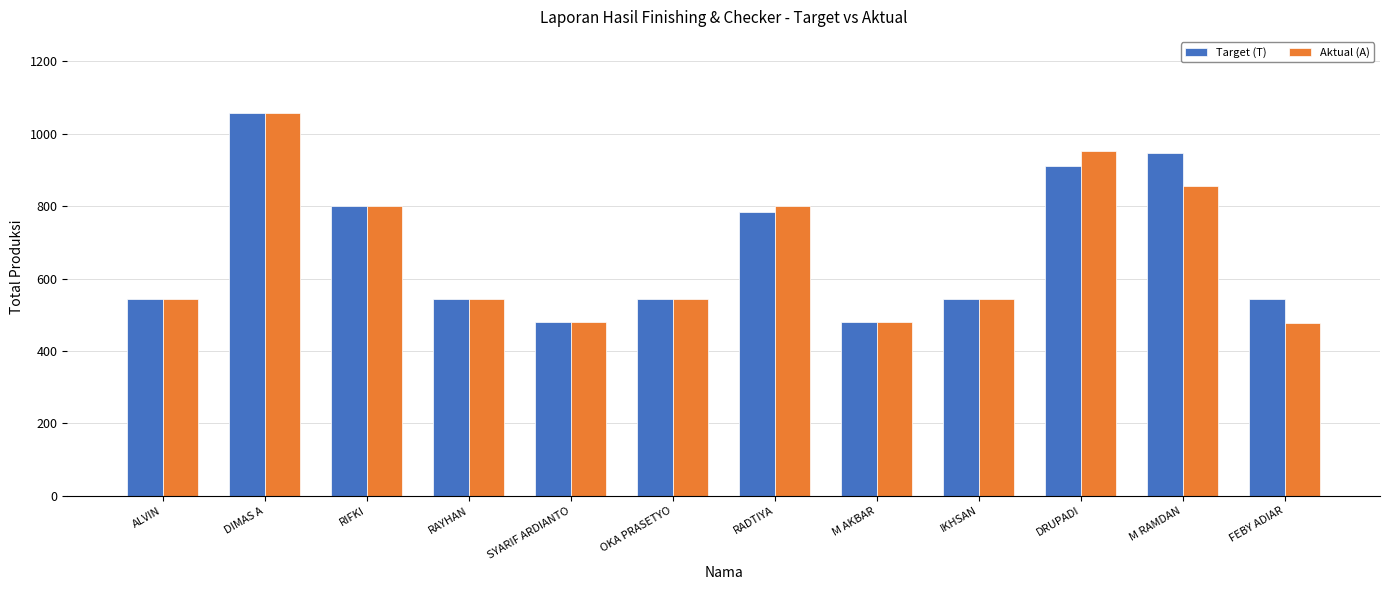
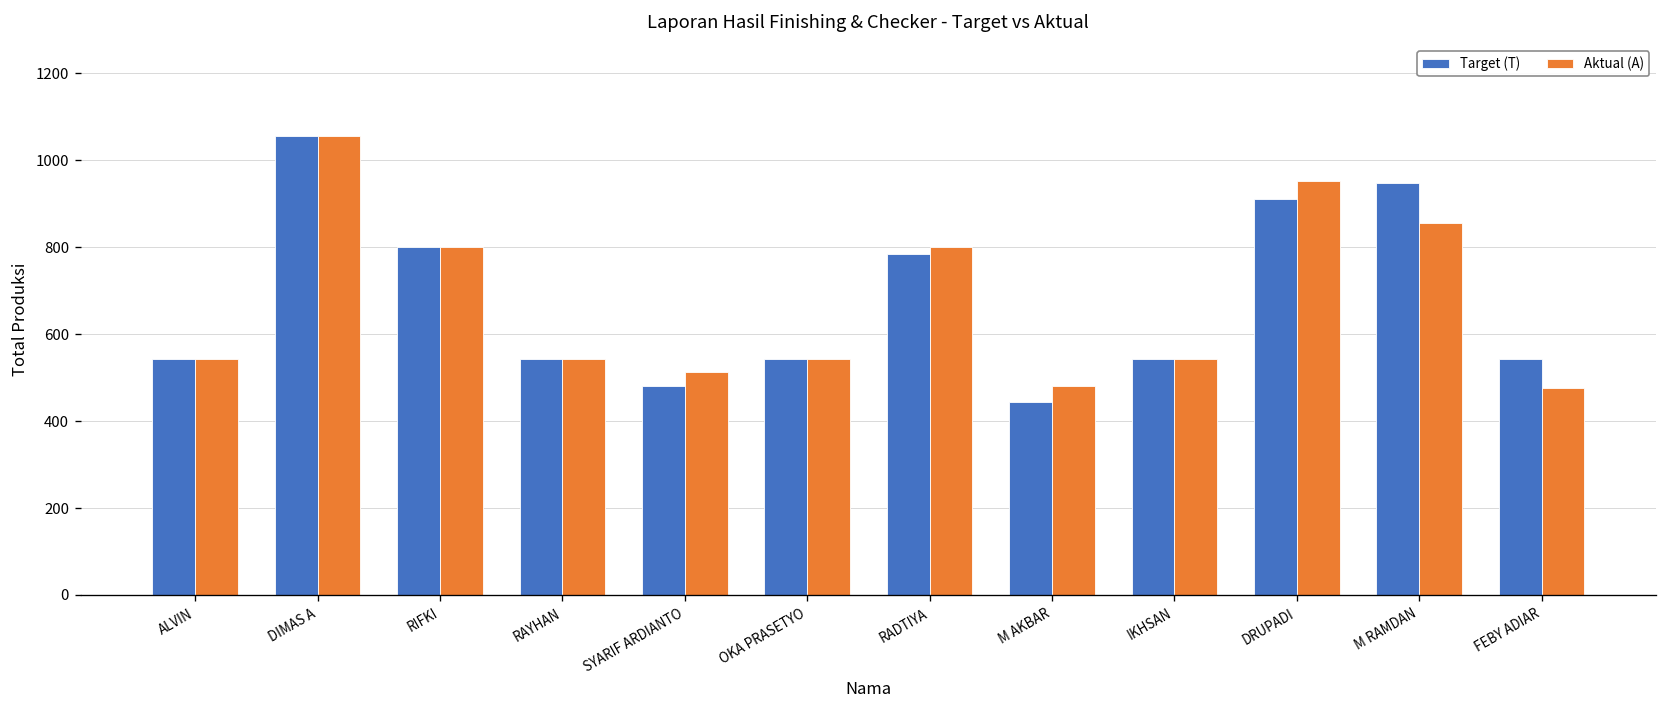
Aktual (A), SYARIF ARDIANTO: 480 -> 510
Target (T), M AKBAR: 480 -> 440
